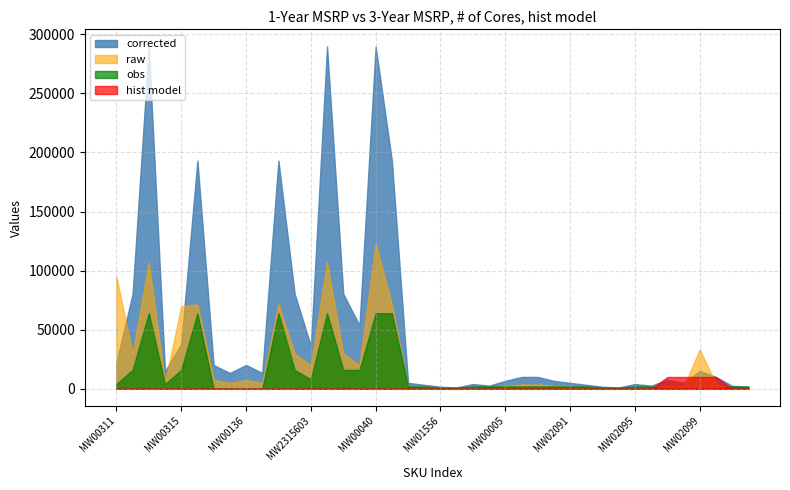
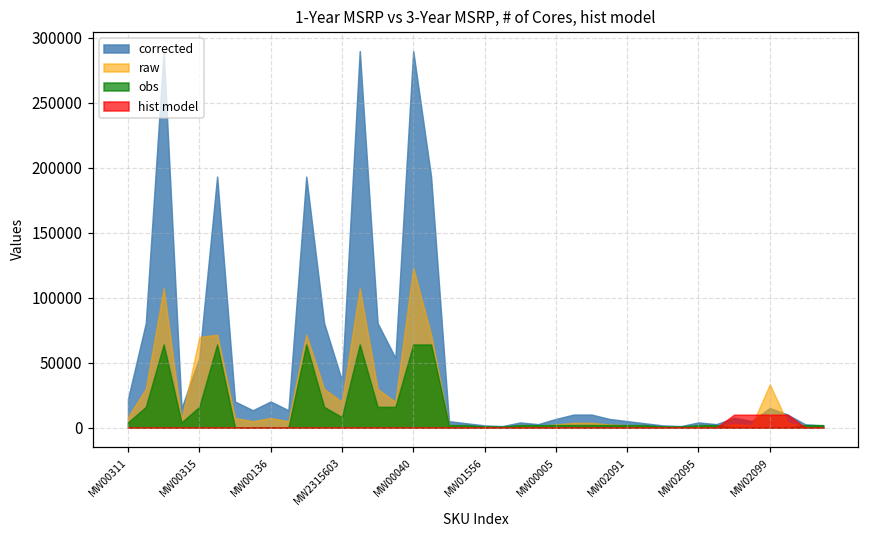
raw, MW00311: 95000 -> 8000
corrected, MW00315: 38000 -> 54000
